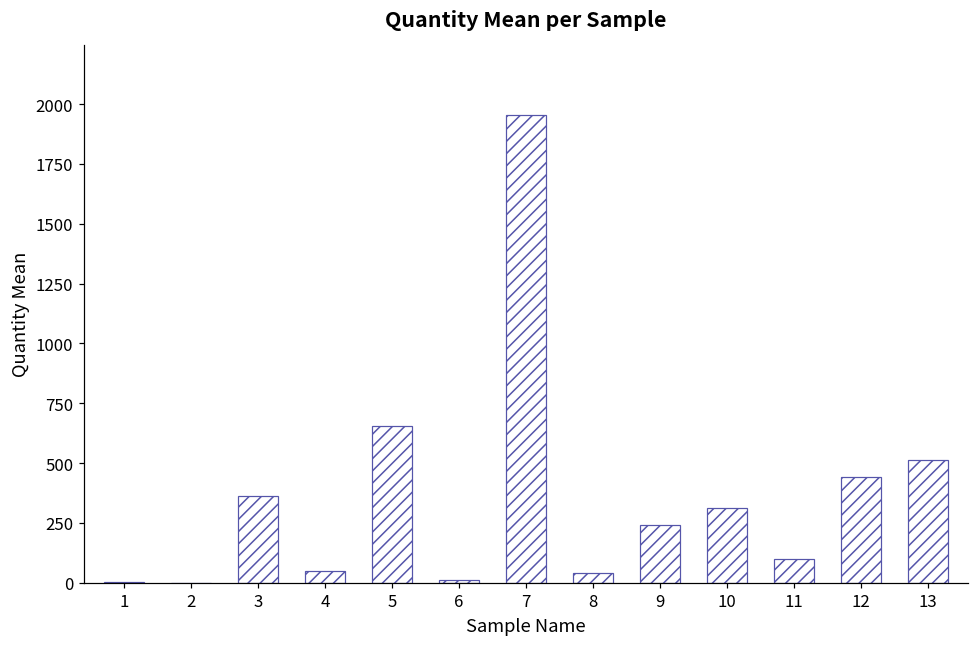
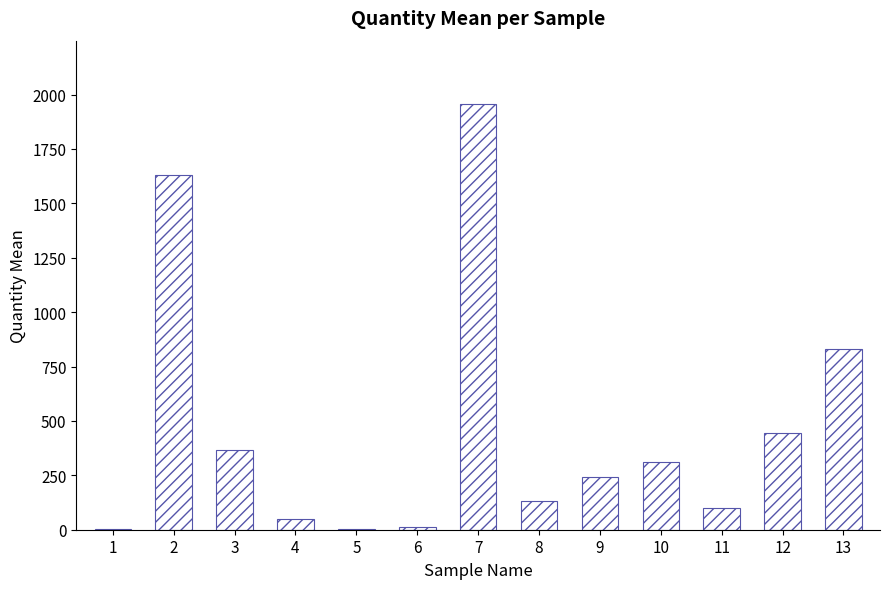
2: 0 -> 1630
5: 650 -> 0
8: 40 -> 130
13: 510 -> 830
